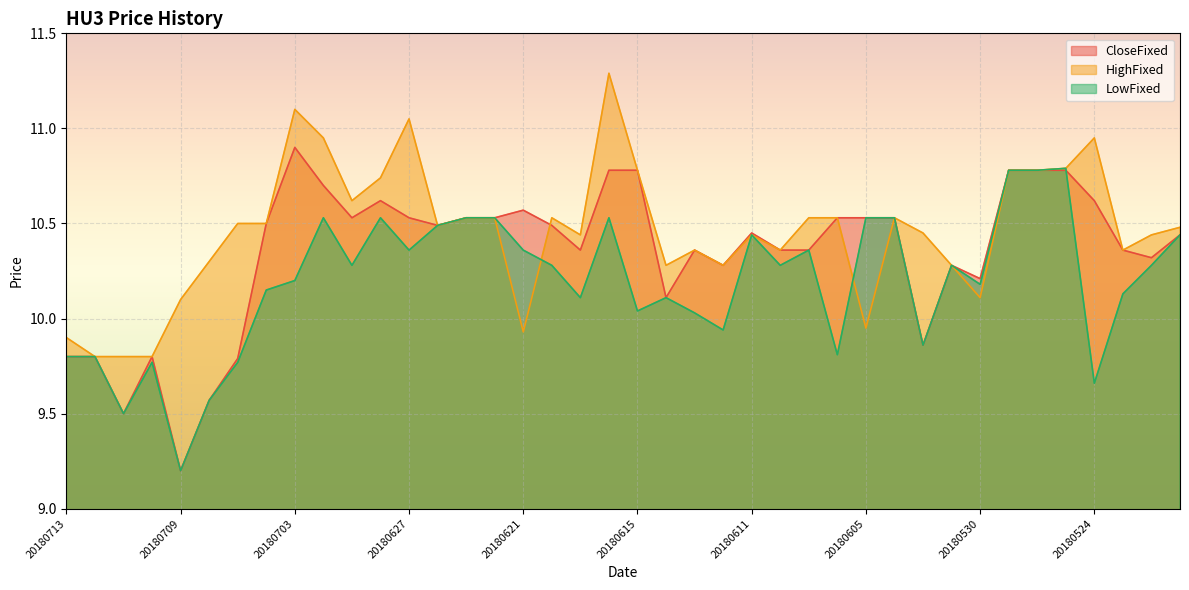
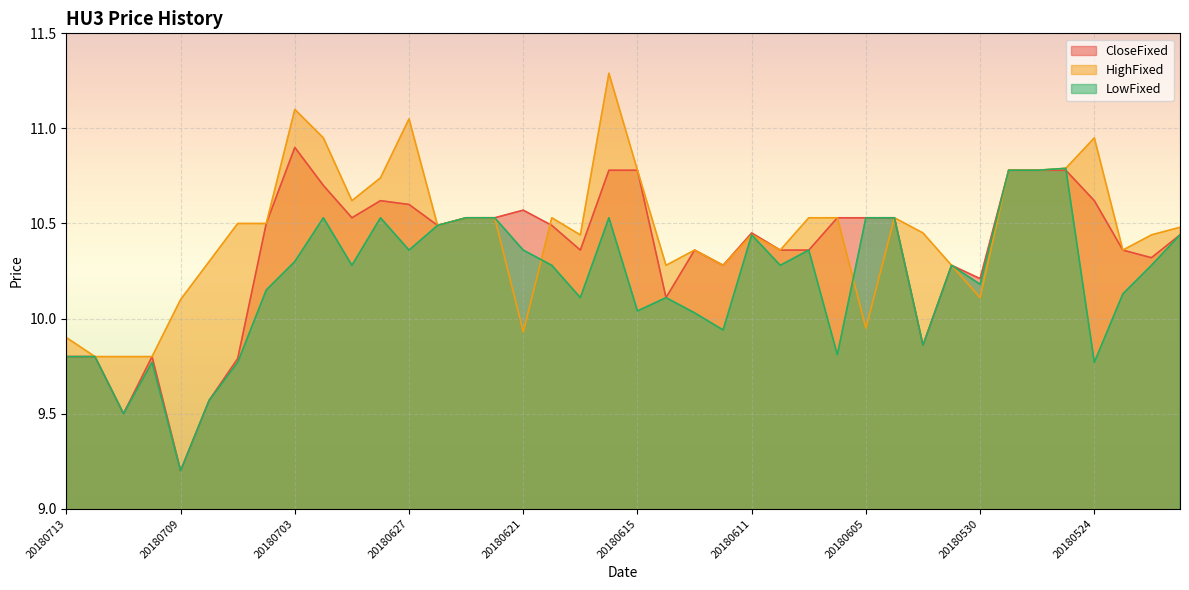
LowFixed, 20180703: 10.2 -> 10.3
CloseFixed, 20180627: 10.53 -> 10.60
LowFixed, 20180524: 9.66 -> 9.77
